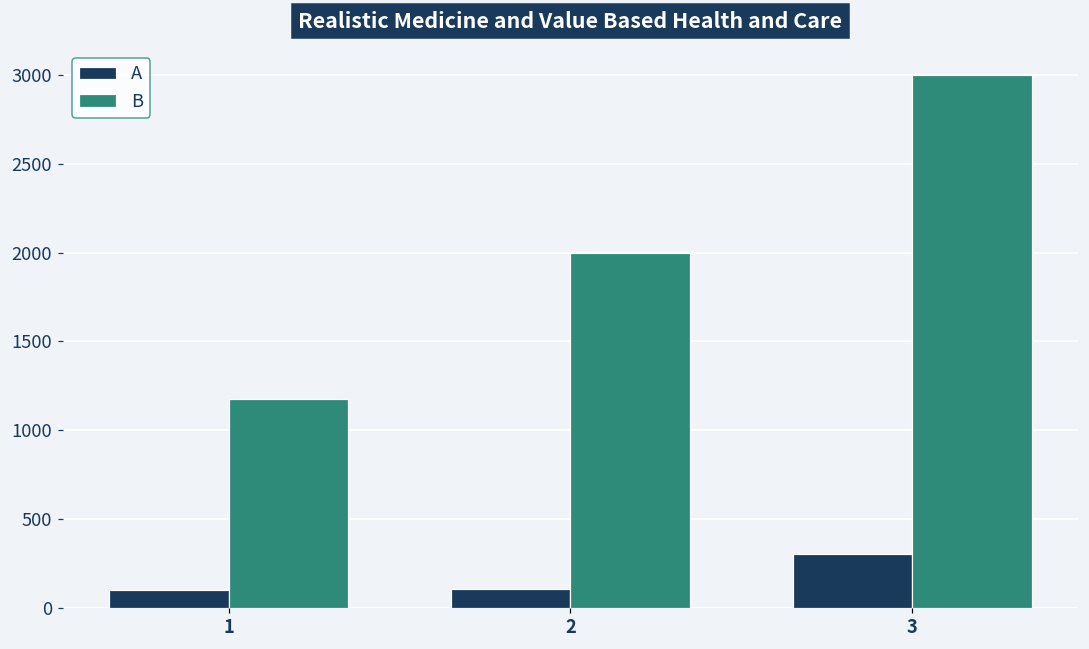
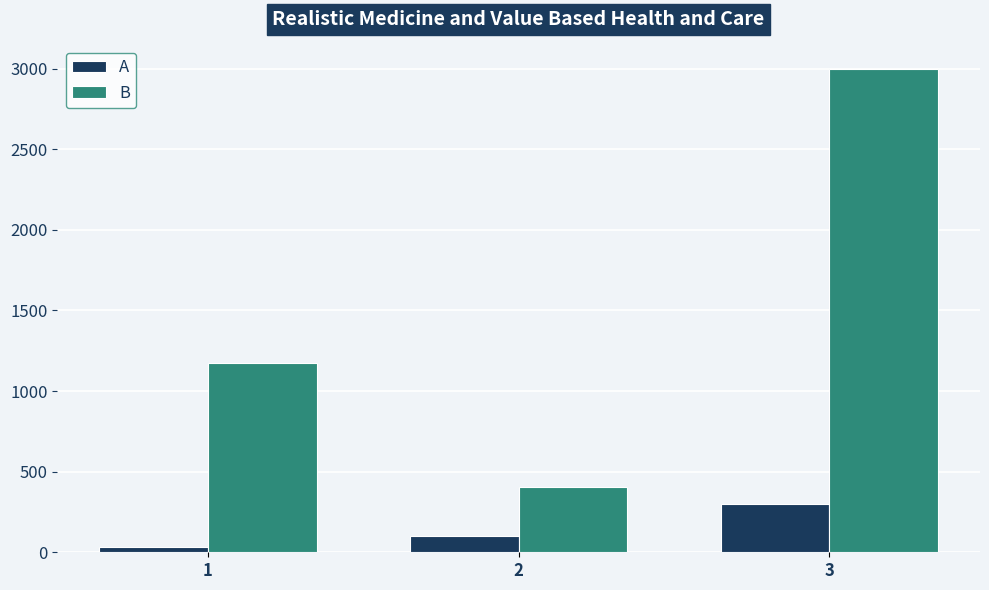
A, 1: 100 -> 30
B, 2: 2000 -> 410
